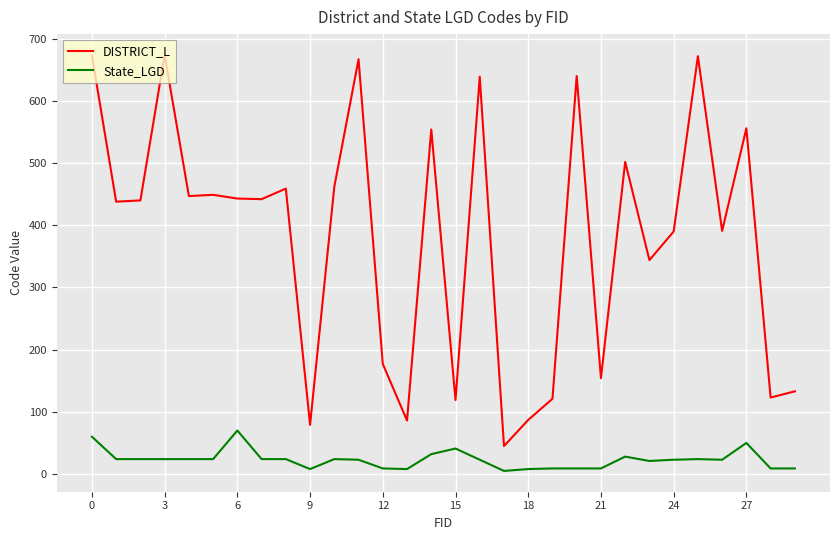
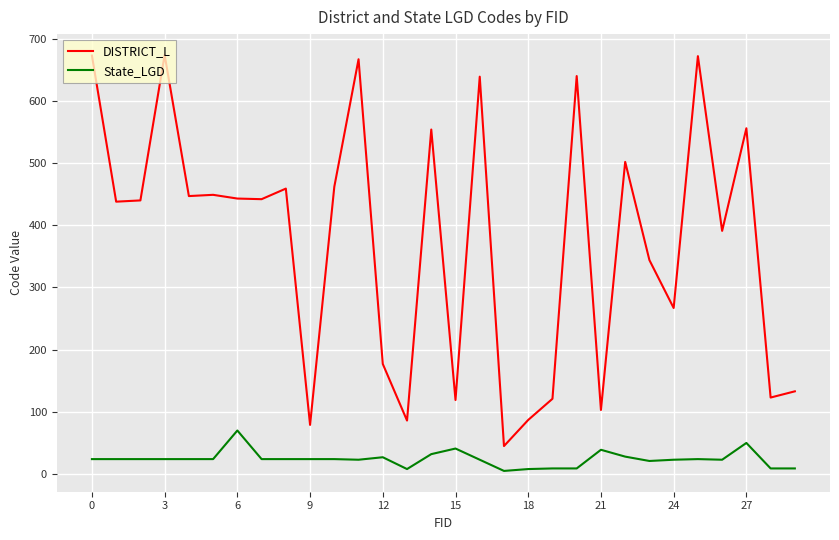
State_LGD, 0: 60 -> 20
State_LGD, 9: 10 -> 20
State_LGD, 12: 10 -> 30
DISTRICT_L, 21: 150 -> 100
State_LGD, 21: 10 -> 40
DISTRICT_L, 24: 390 -> 270
